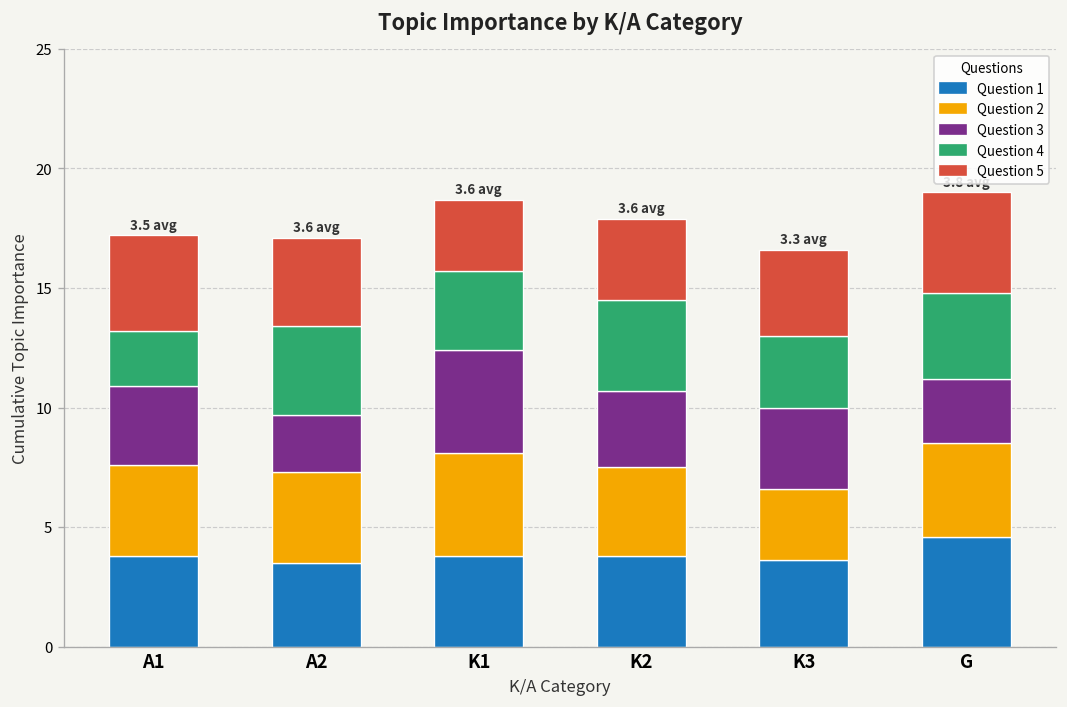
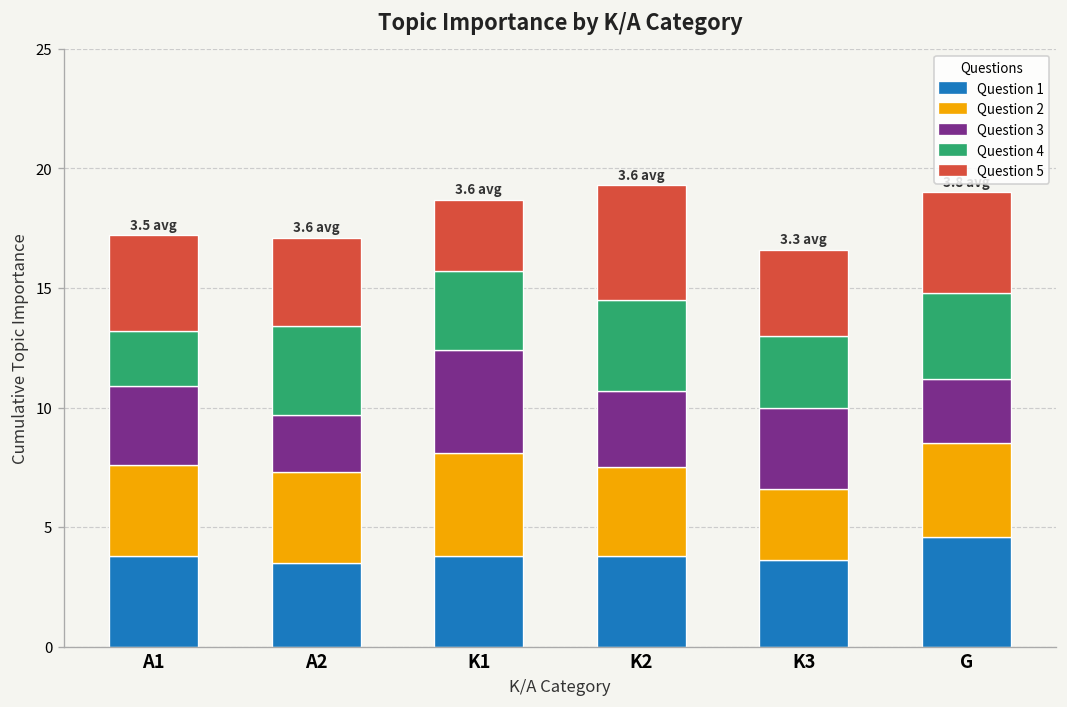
Question 5, K2: 3.4 -> 4.8
